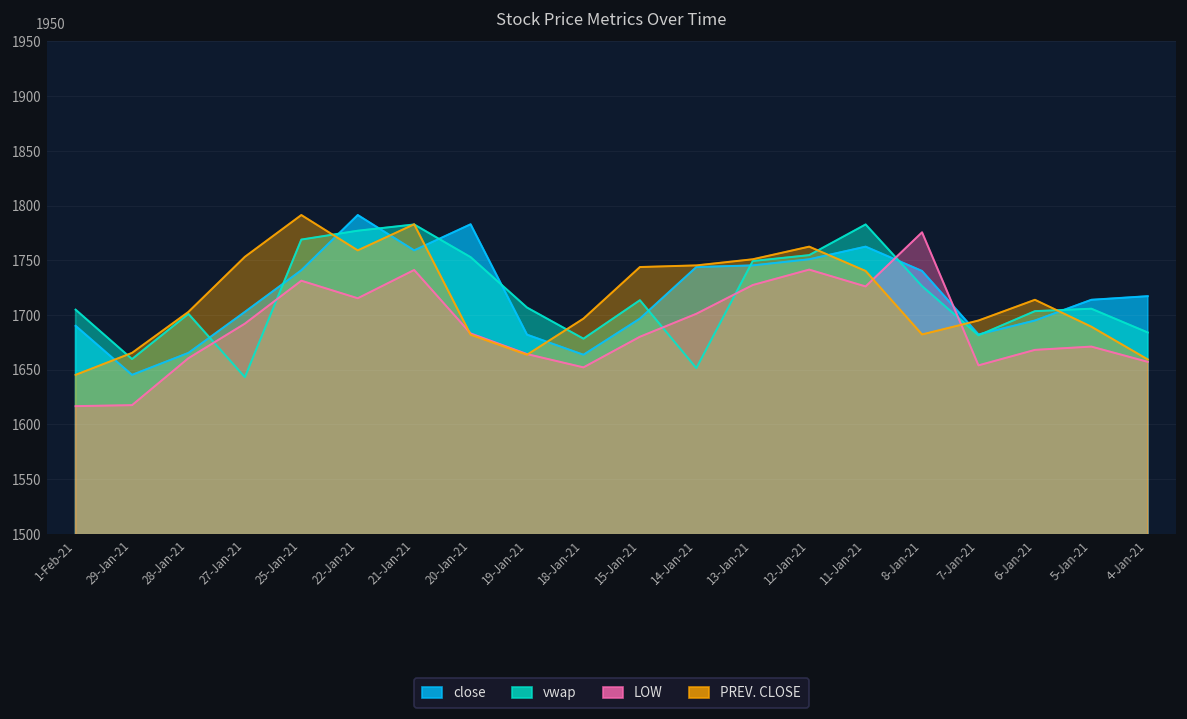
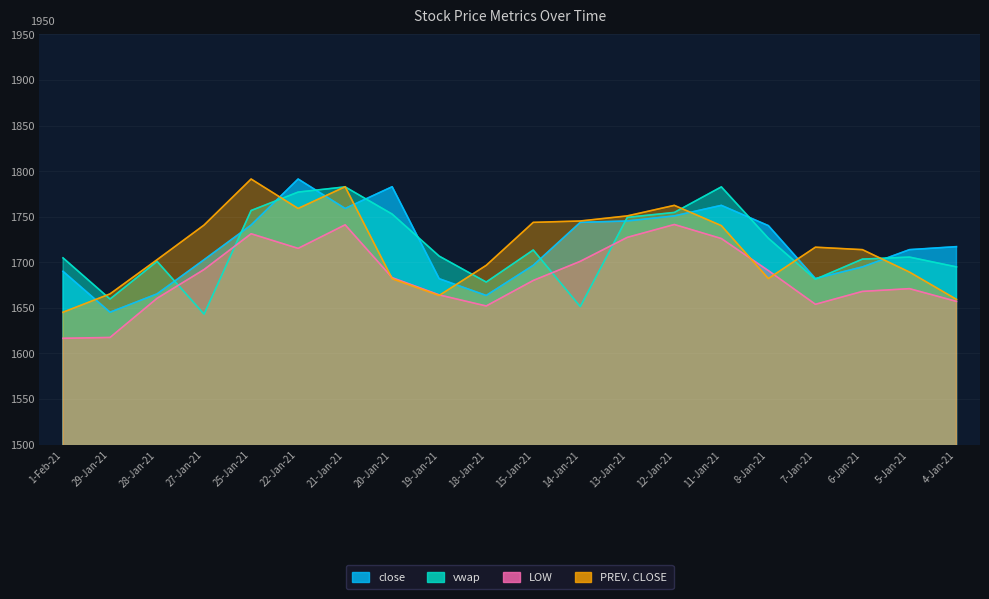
PREV. CLOSE, 27-Jan-21: 1750 -> 1740
vwap, 25-Jan-21: 1770 -> 1760
LOW, 8-Jan-21: 1780 -> 1690
PREV. CLOSE, 7-Jan-21: 1690 -> 1720
vwap, 4-Jan-21: 1680 -> 1690
